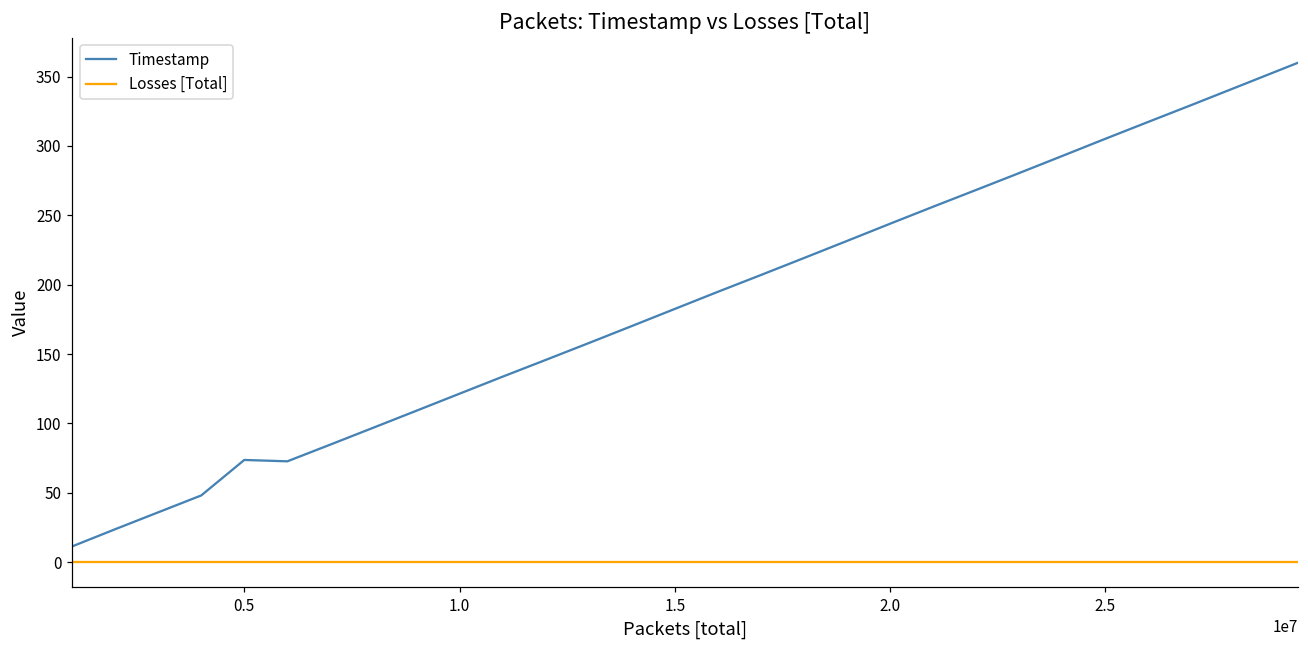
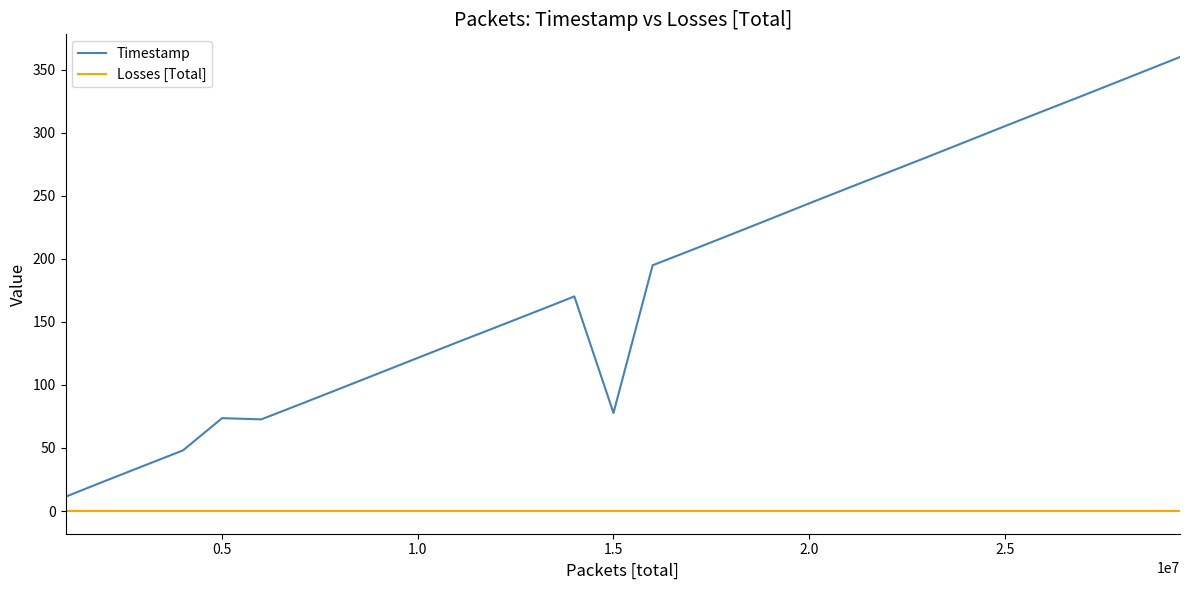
Timestamp, 1.5: 183 -> 78
